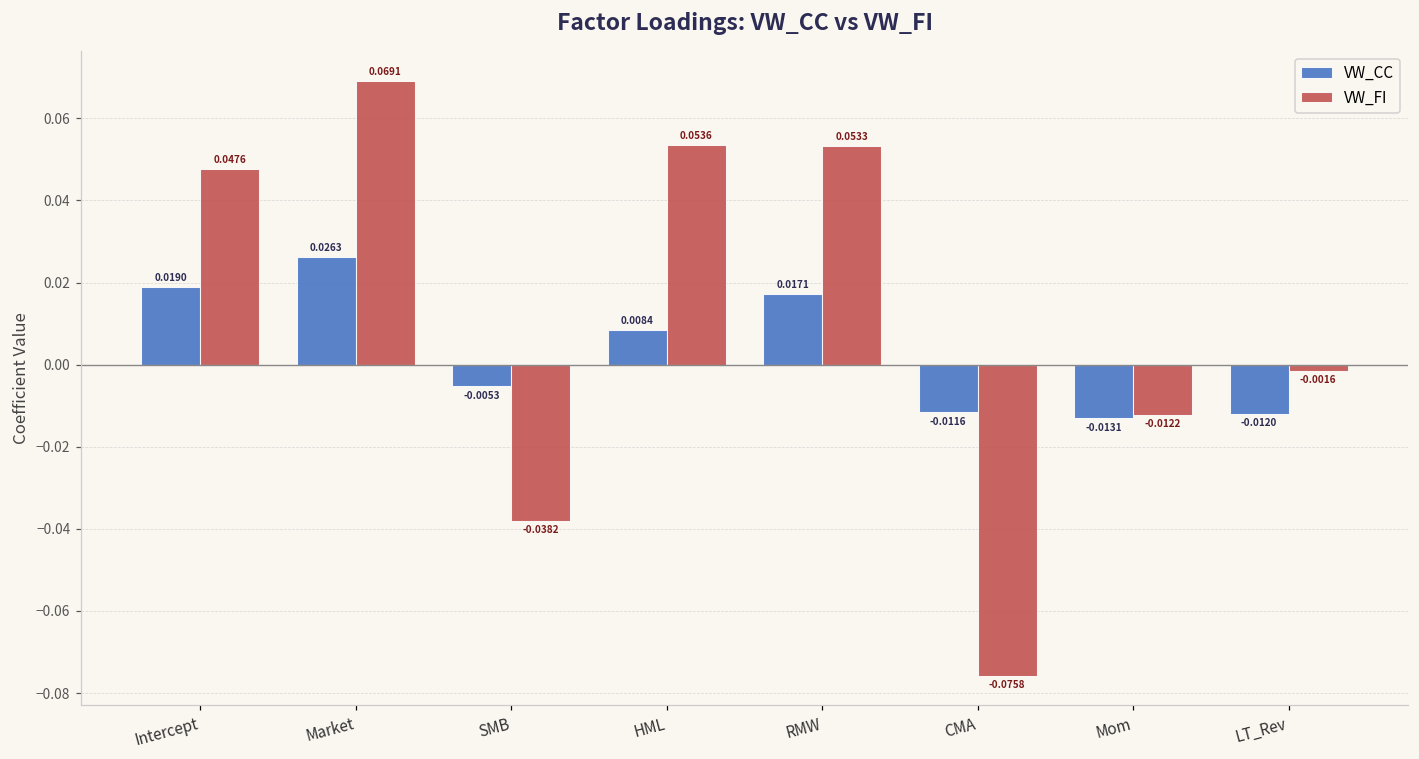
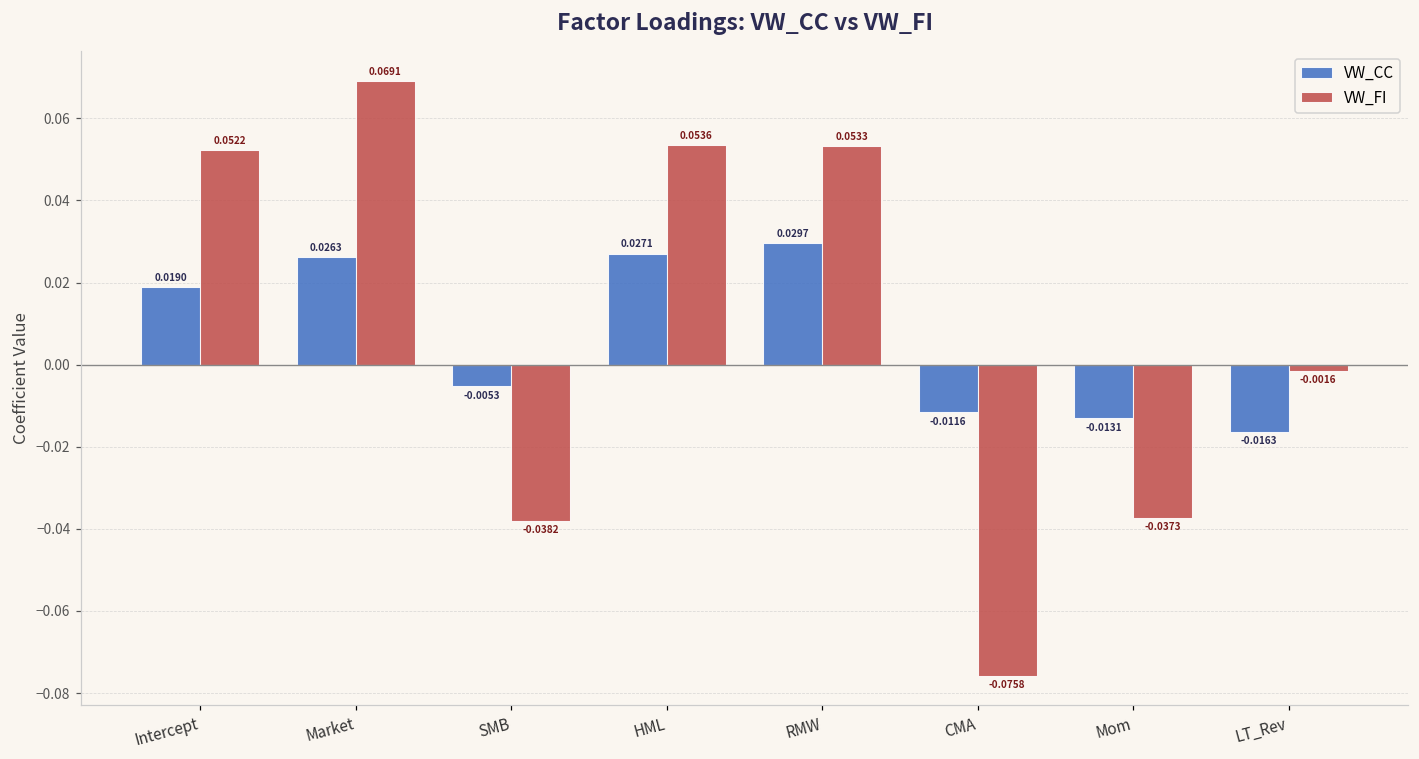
VW_FI, Intercept: 0.0476 -> 0.0522
VW_CC, HML: 0.0084 -> 0.0271
VW_CC, RMW: 0.0171 -> 0.0297
VW_FI, Mom: -0.0122 -> -0.0373
VW_CC, LT_Rev: -0.0120 -> -0.0163
